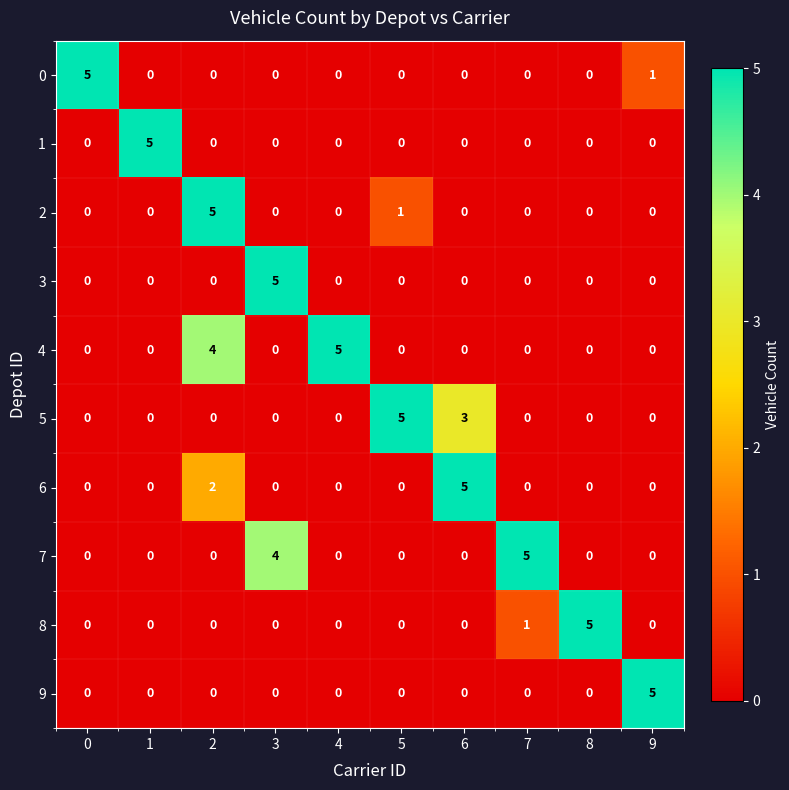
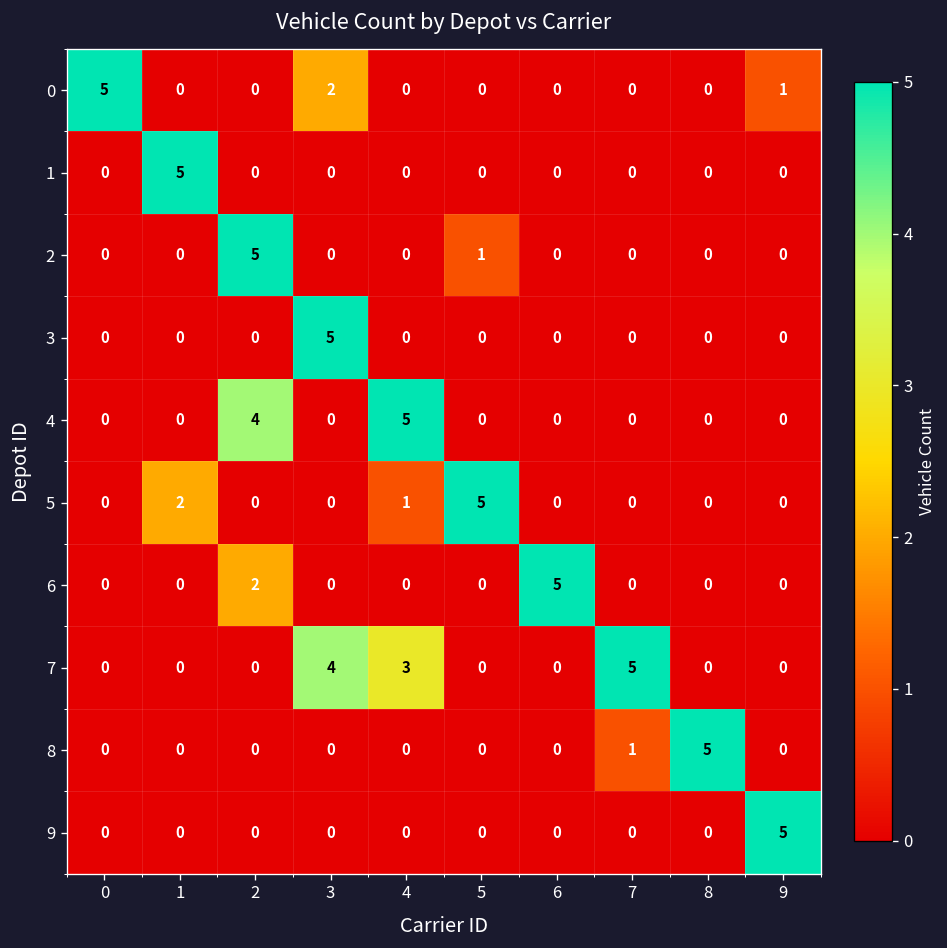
0, 3: 0 -> 2
5, 1: 0 -> 2
5, 4: 0 -> 1
5, 6: 3 -> 0
7, 4: 0 -> 3
